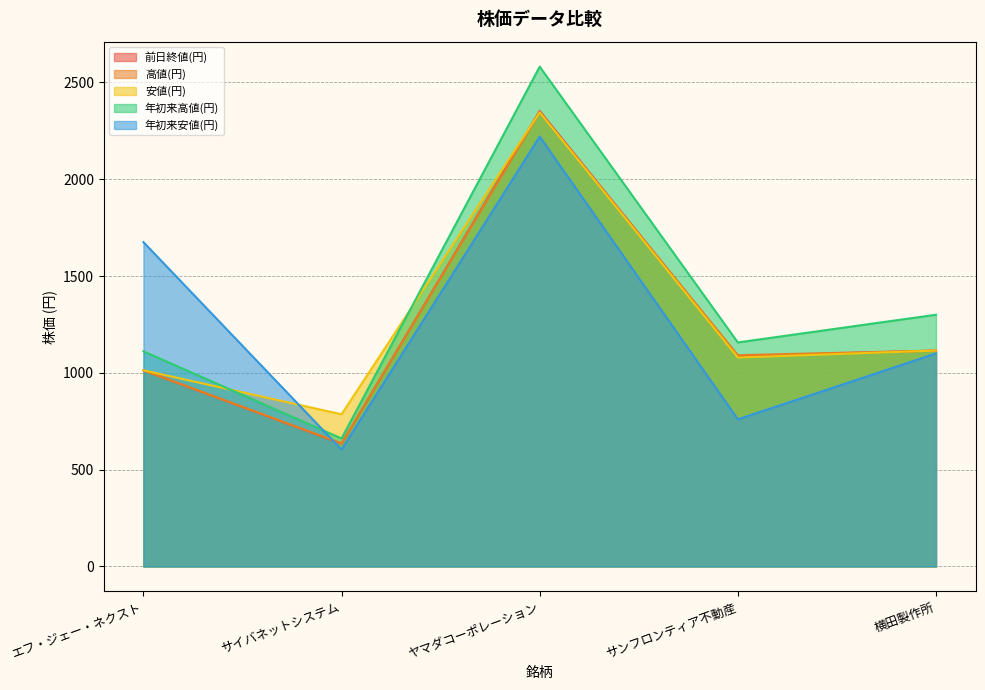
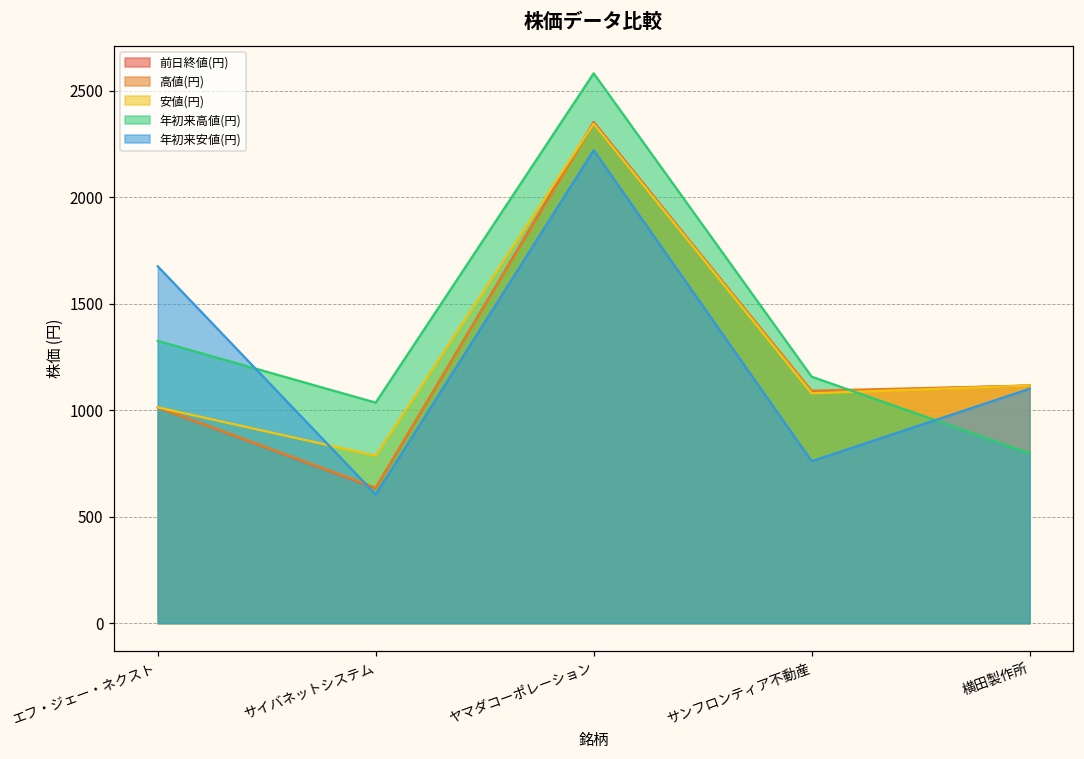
年初来高値(円), エフ・ジェー・ネクスト: 1110 -> 1330
年初来高値(円), サイバネットシステム: 660 -> 1040
年初来高値(円), 横田製作所: 1300 -> 800
